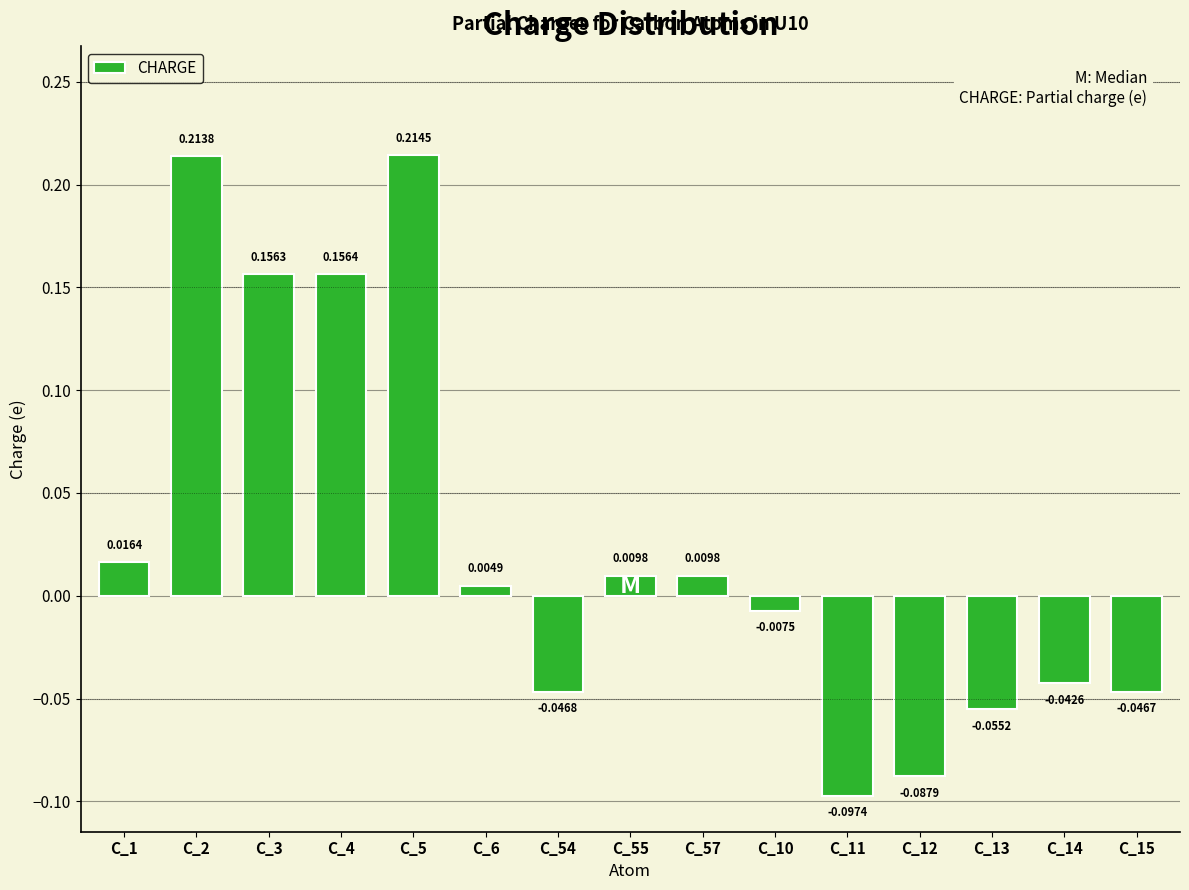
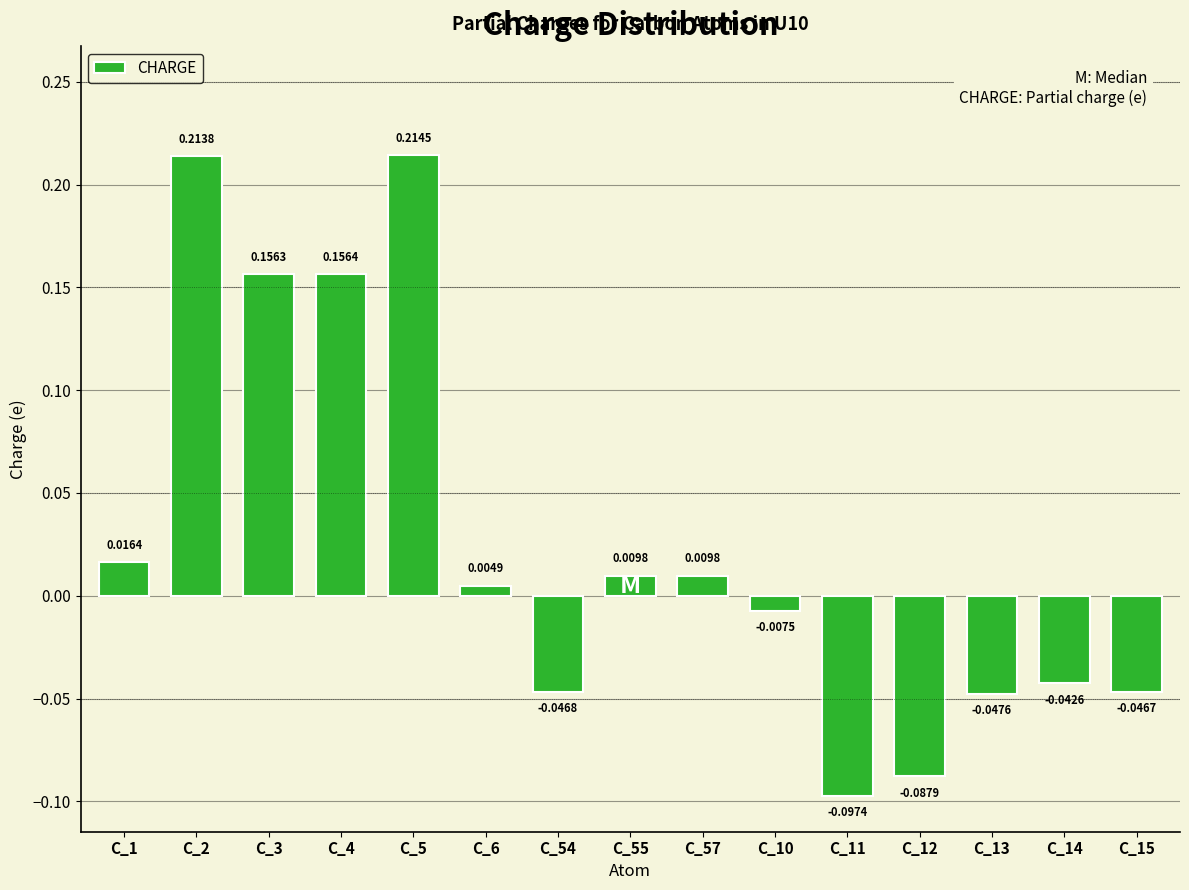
C_13: -0.0552 -> -0.0476
